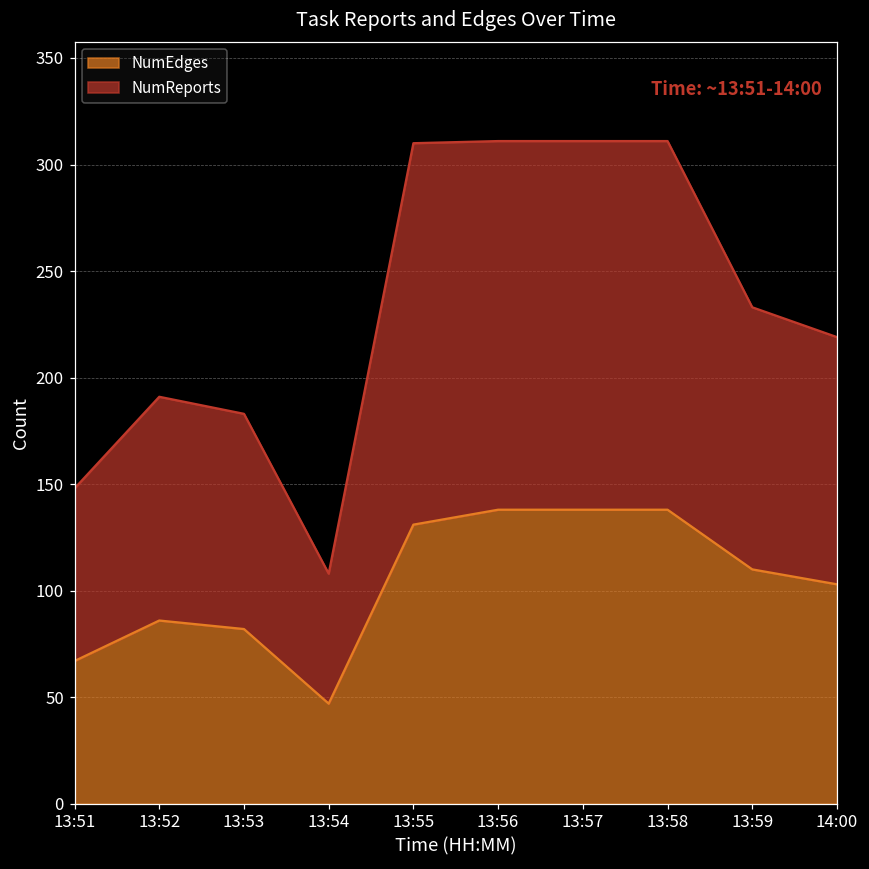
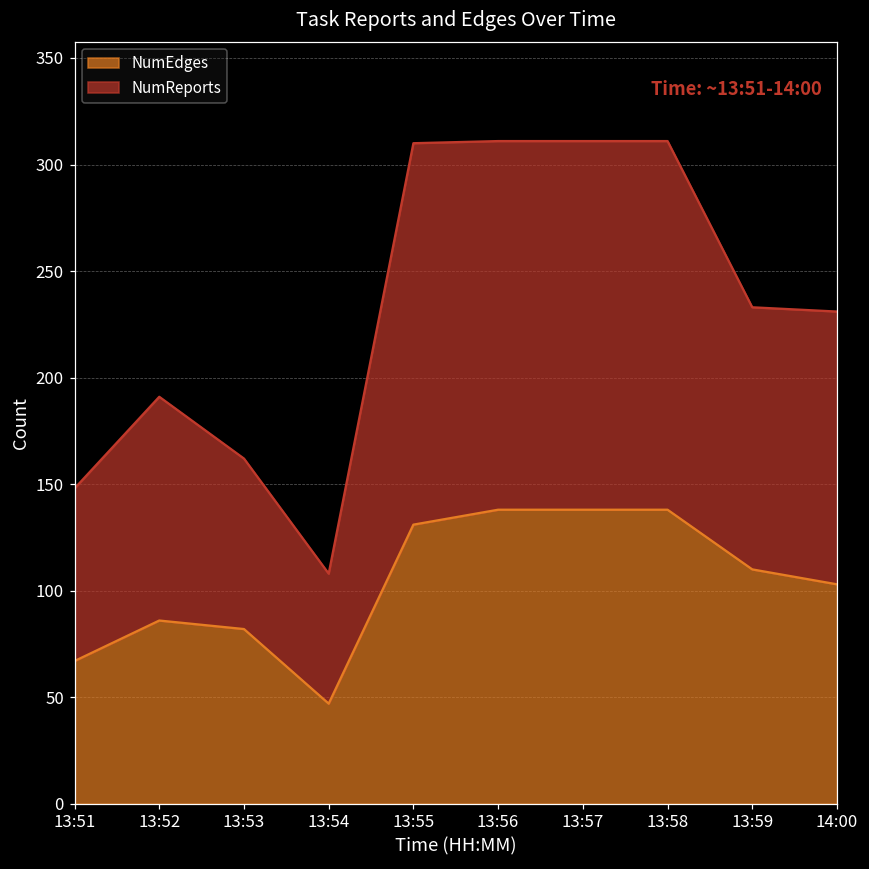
NumReports, 13:53: 183 -> 162
NumReports, 14:00: 219 -> 231
